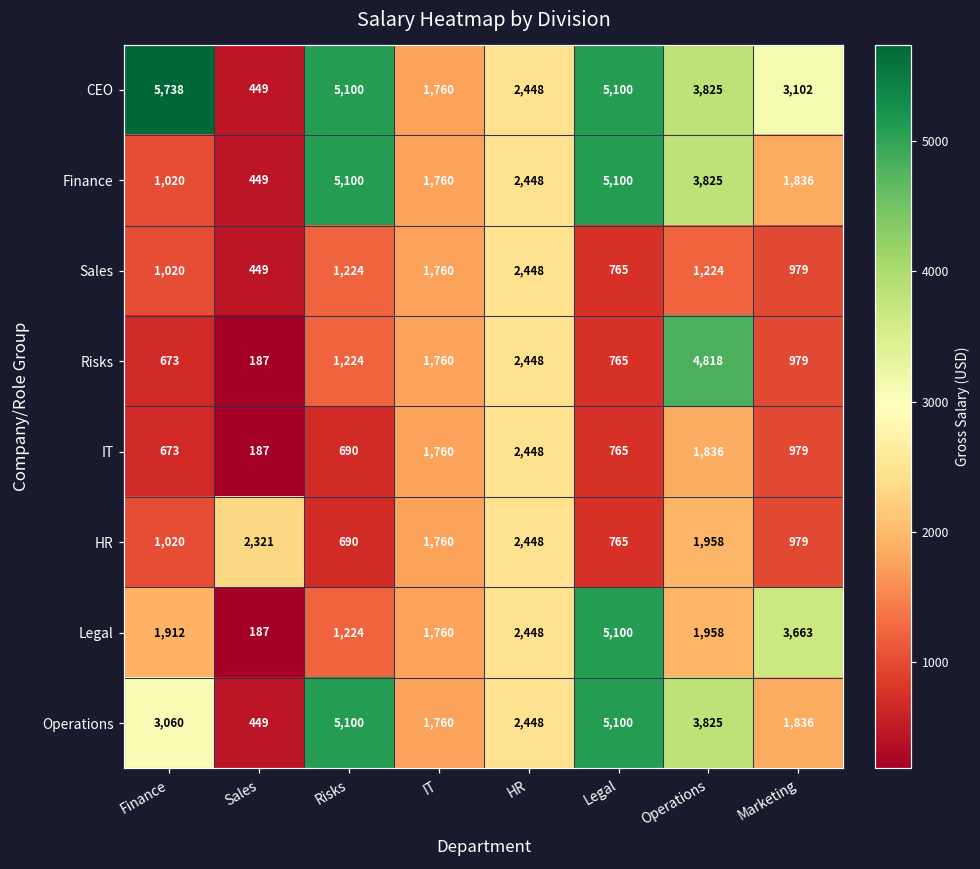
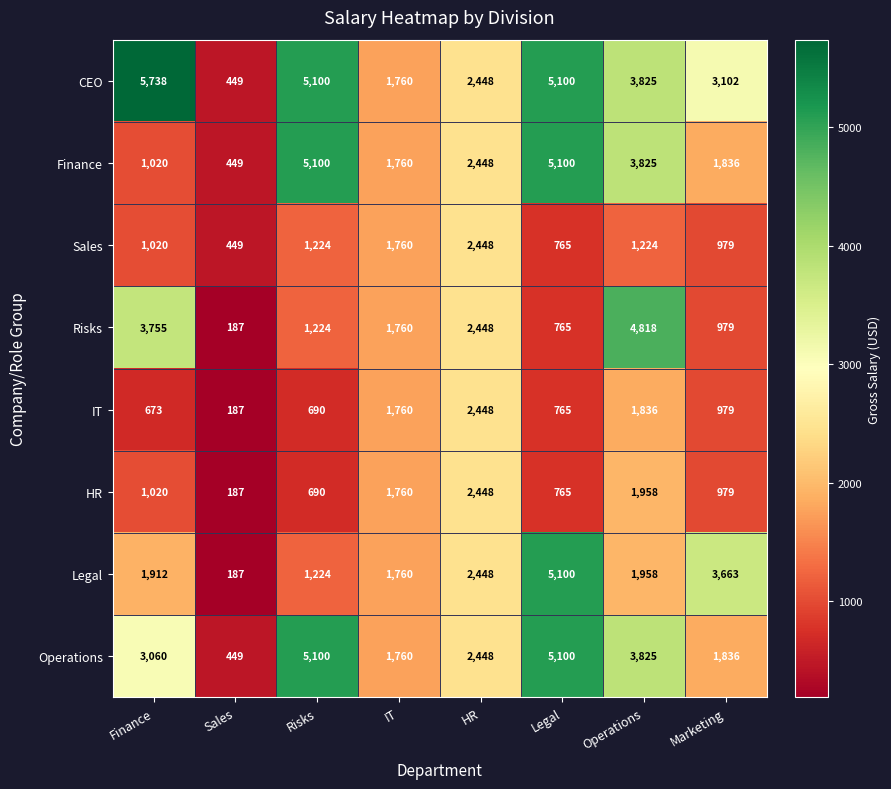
Risks, Finance: 673 -> 3,755
HR, Sales: 2,321 -> 187
